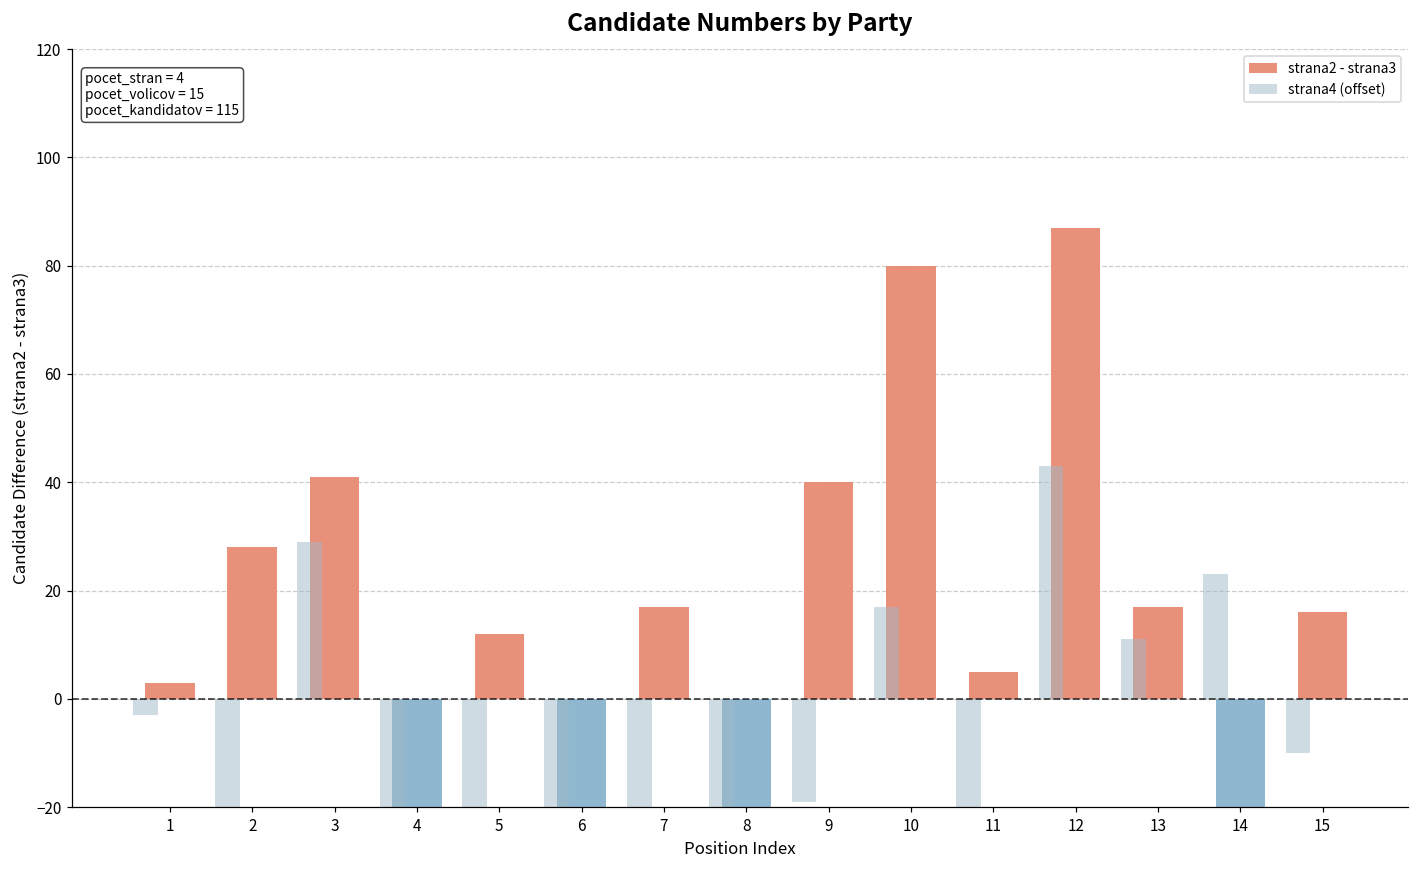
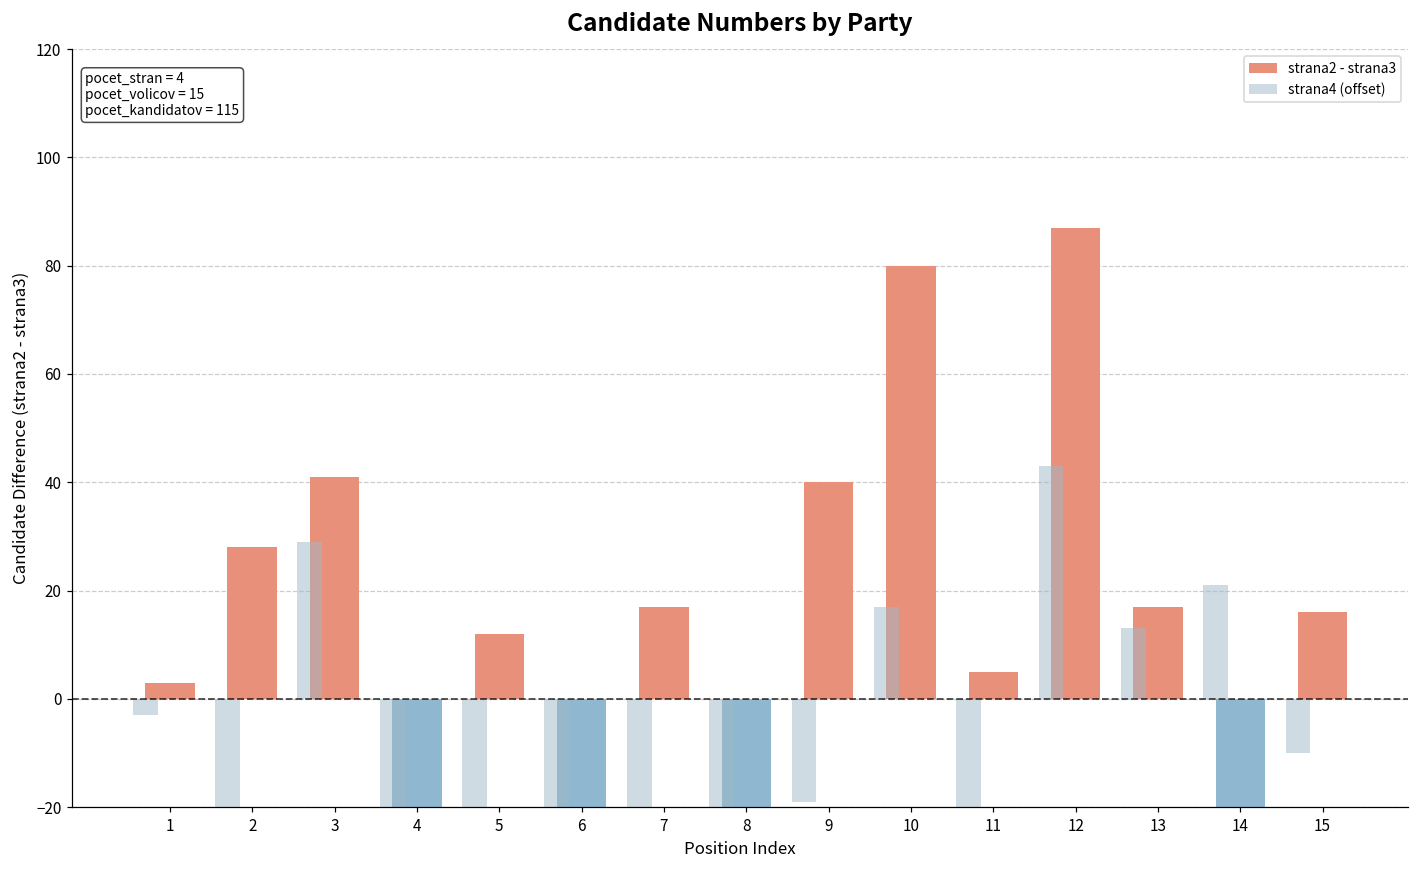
strana4 (offset), 13: 11 -> 13
strana4 (offset), 14: 23 -> 21
